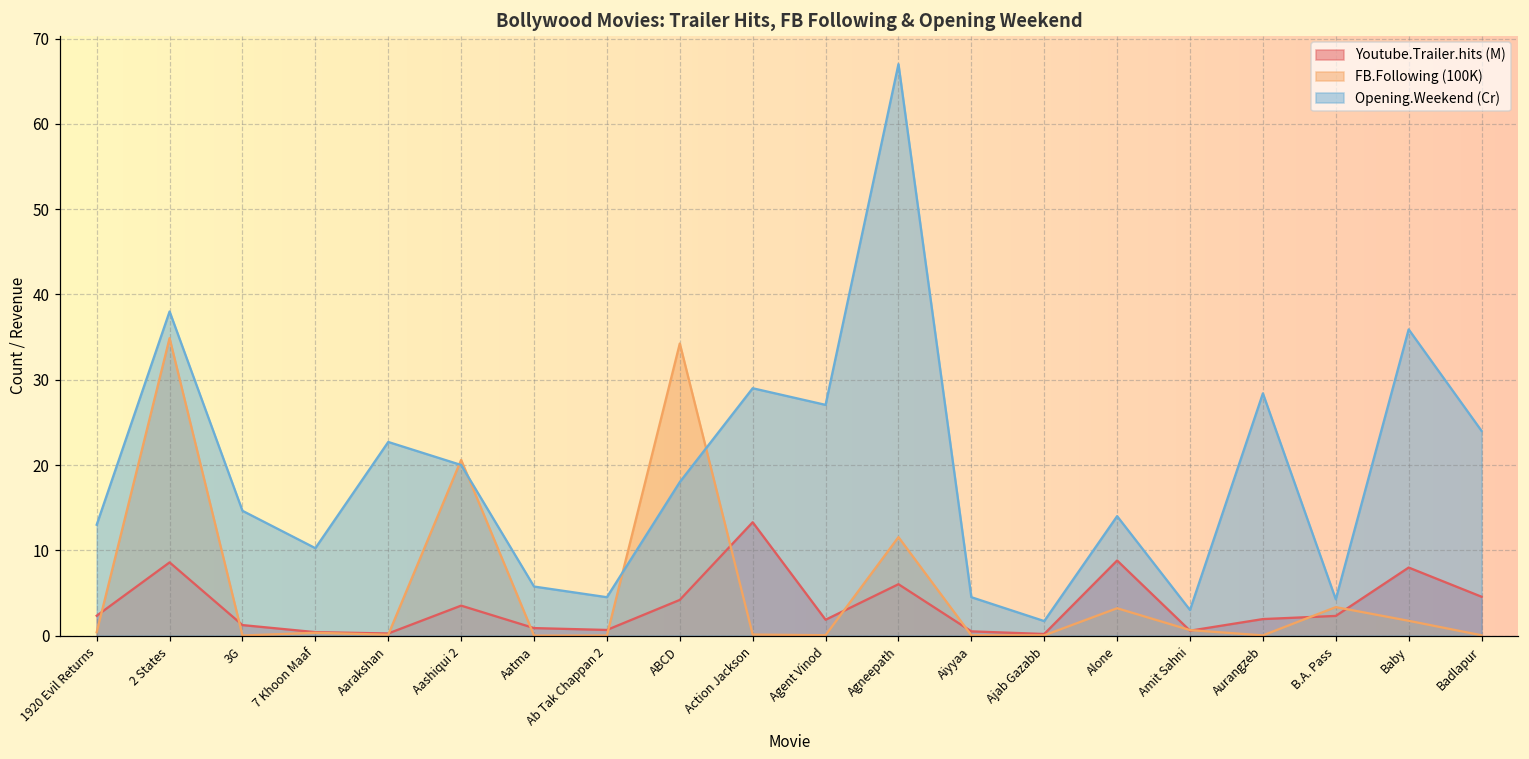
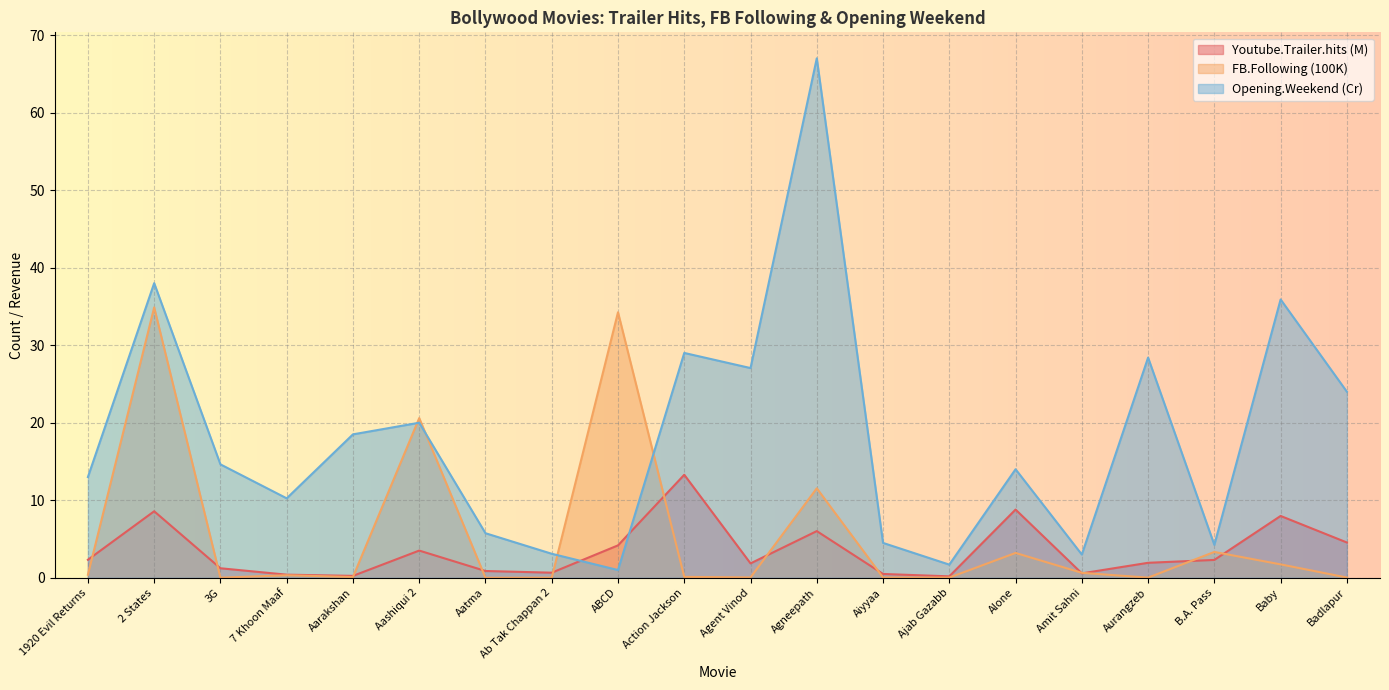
Opening.Weekend (Cr), Aarakshan: 23 -> 19
Opening.Weekend (Cr), Ab Tak Chappan 2: 5 -> 3
Opening.Weekend (Cr), ABCD: 18 -> 1
